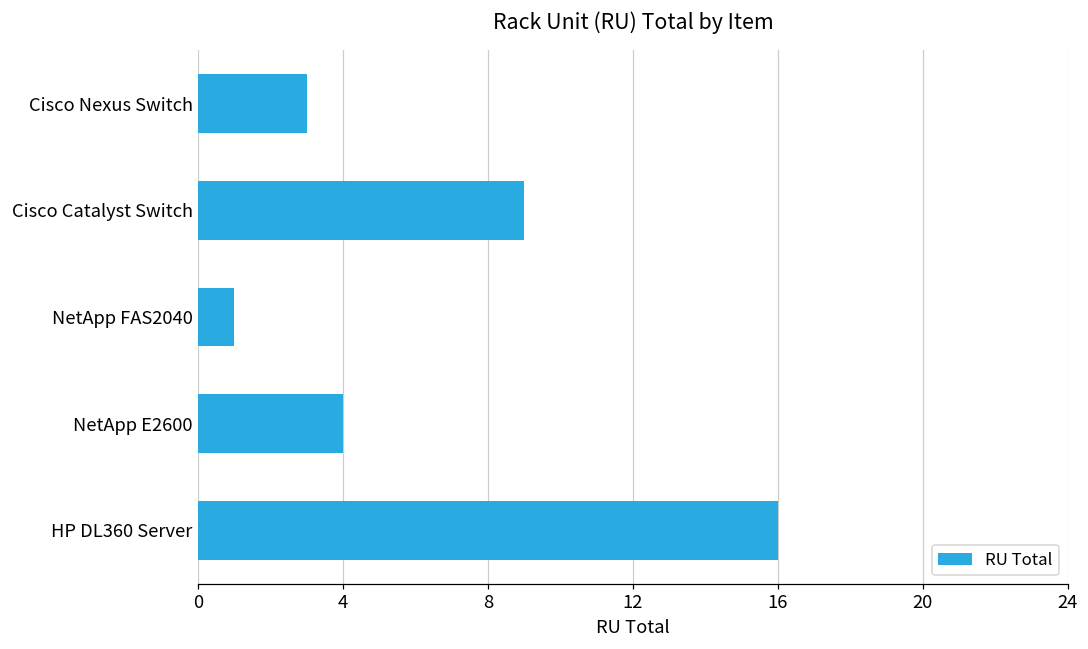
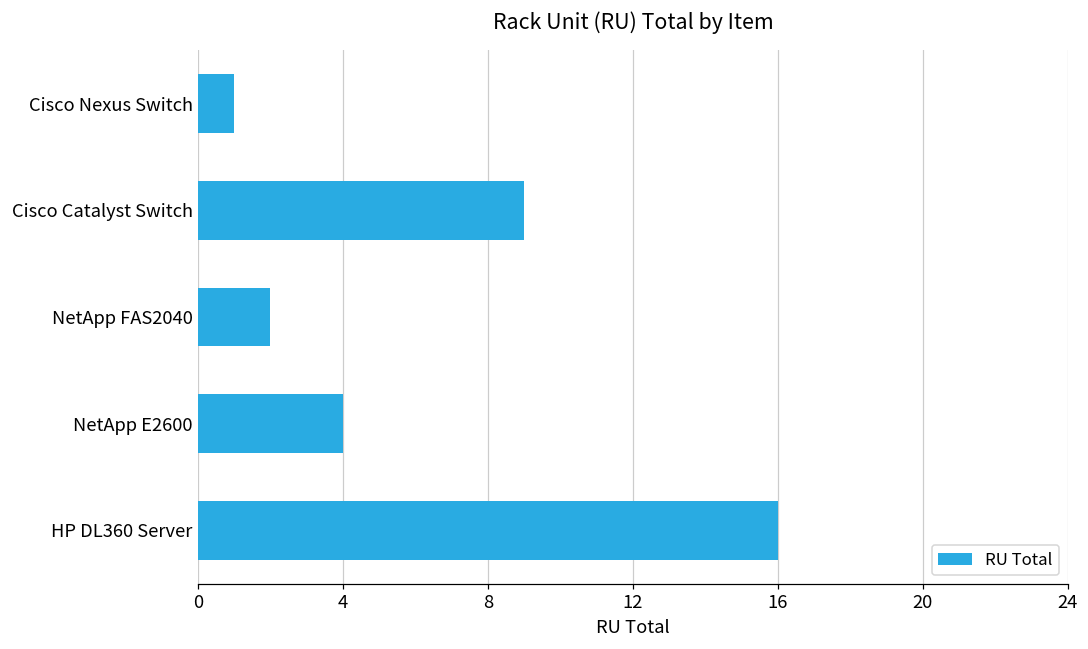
Cisco Nexus Switch: 3 -> 1
NetApp FAS2040: 1 -> 2
